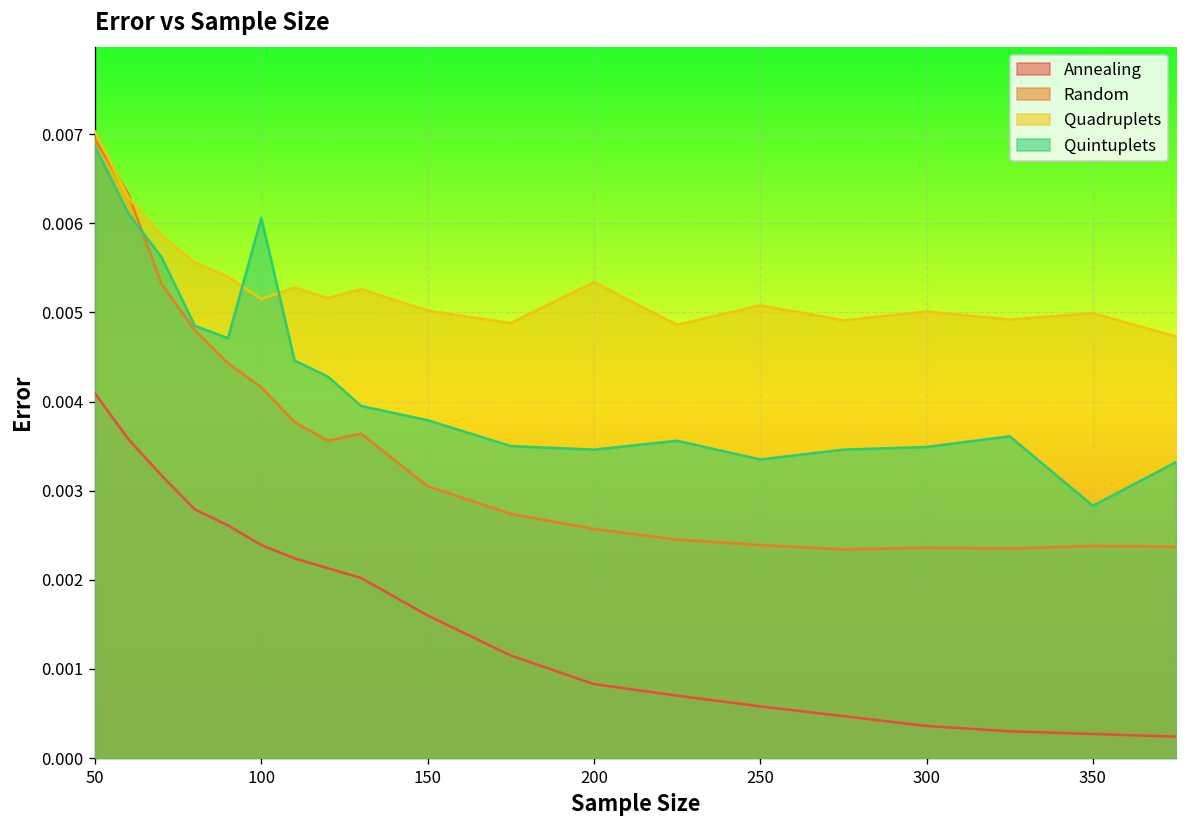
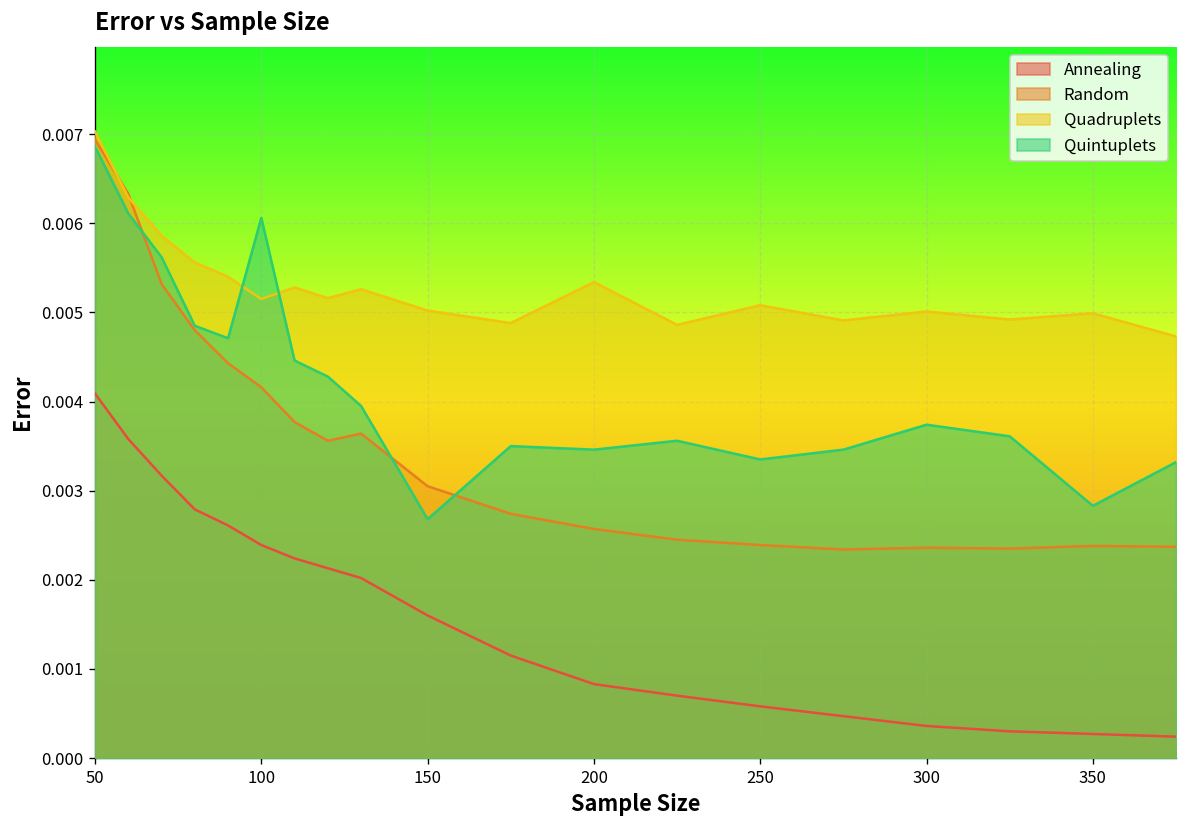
Quintuplets, 150: 0.0038 -> 0.0027
Quintuplets, 300: 0.0035 -> 0.0037
